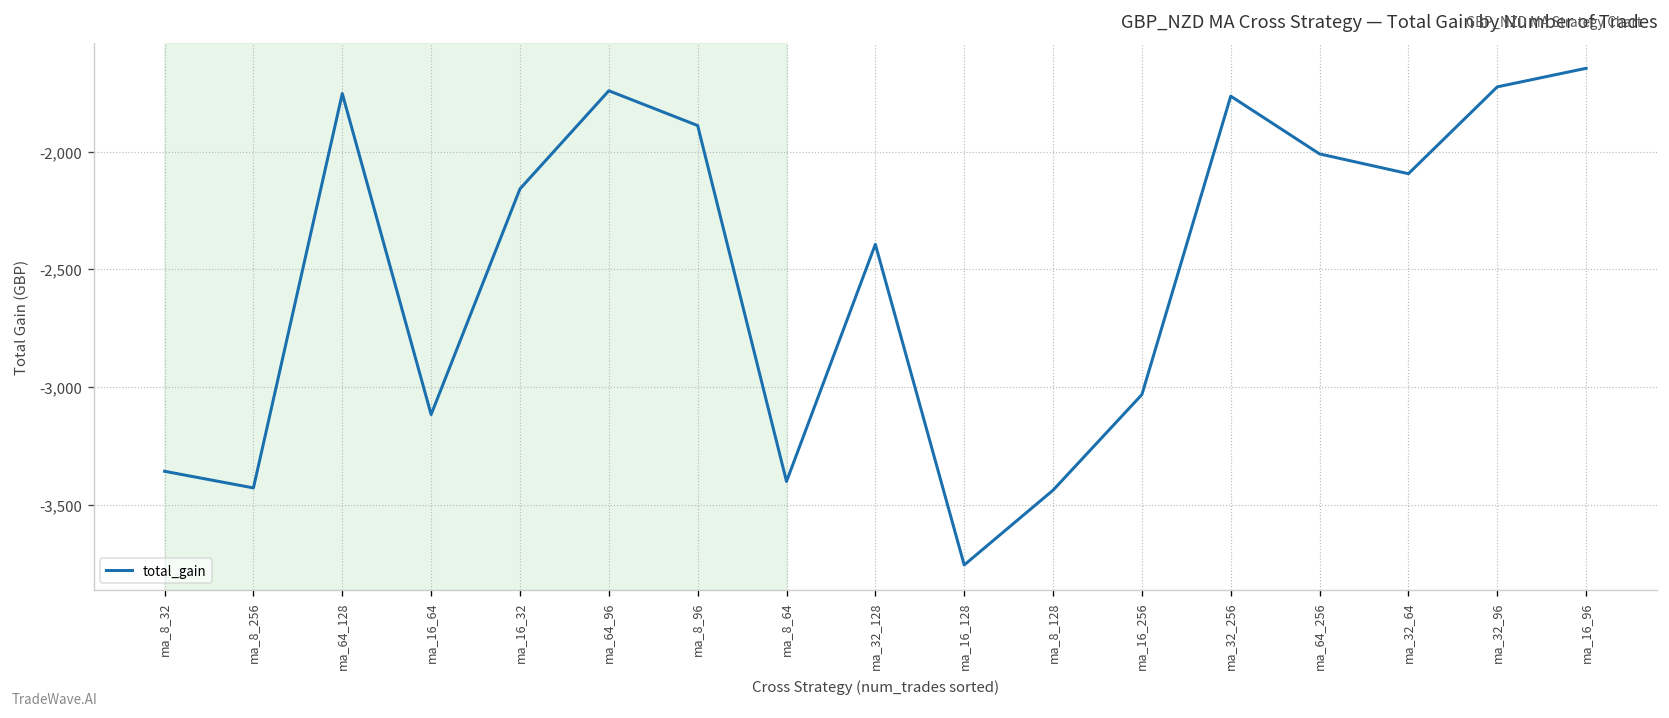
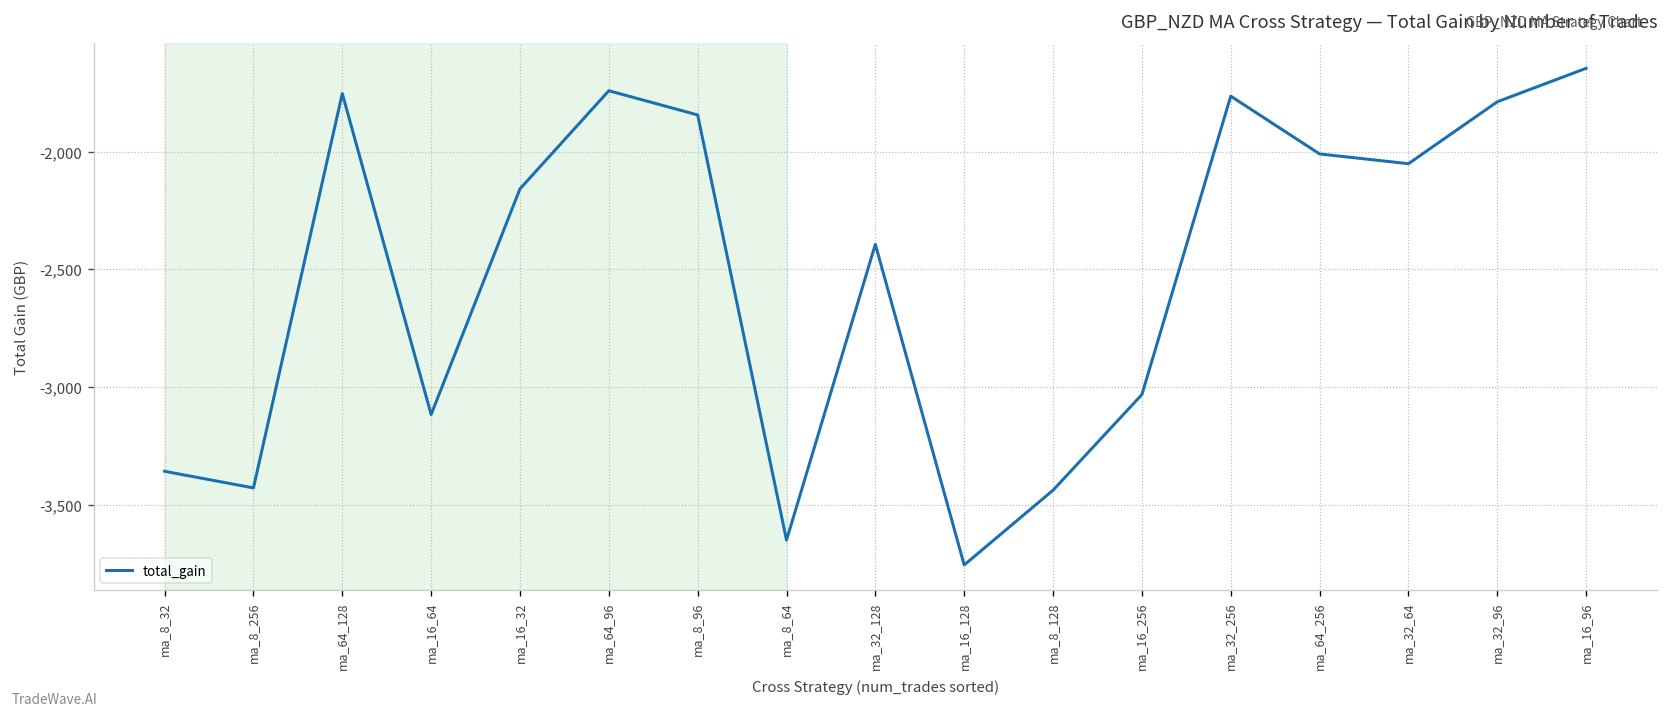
ma_8_96: -1,890 -> -1,840
ma_8_64: -3,400 -> -3,650
ma_32_64: -2,090 -> -2,050
ma_32_96: -1,730 -> -1,790
